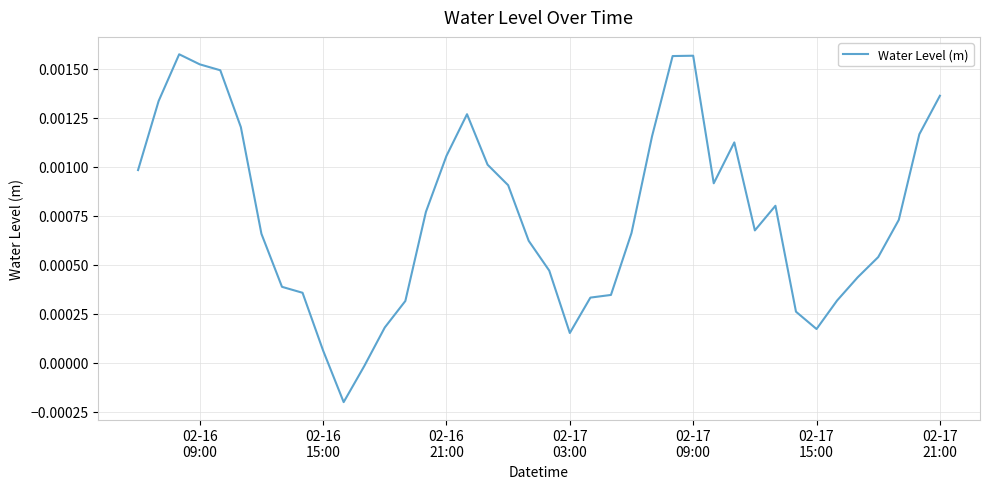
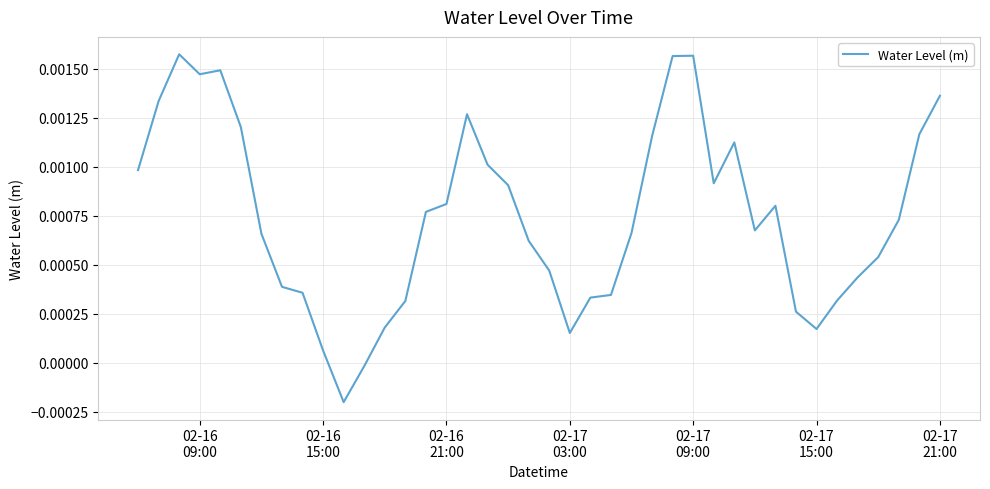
02-16 09:00: 0.00152 -> 0.00147
02-16 21:00: 0.00105 -> 0.00081
